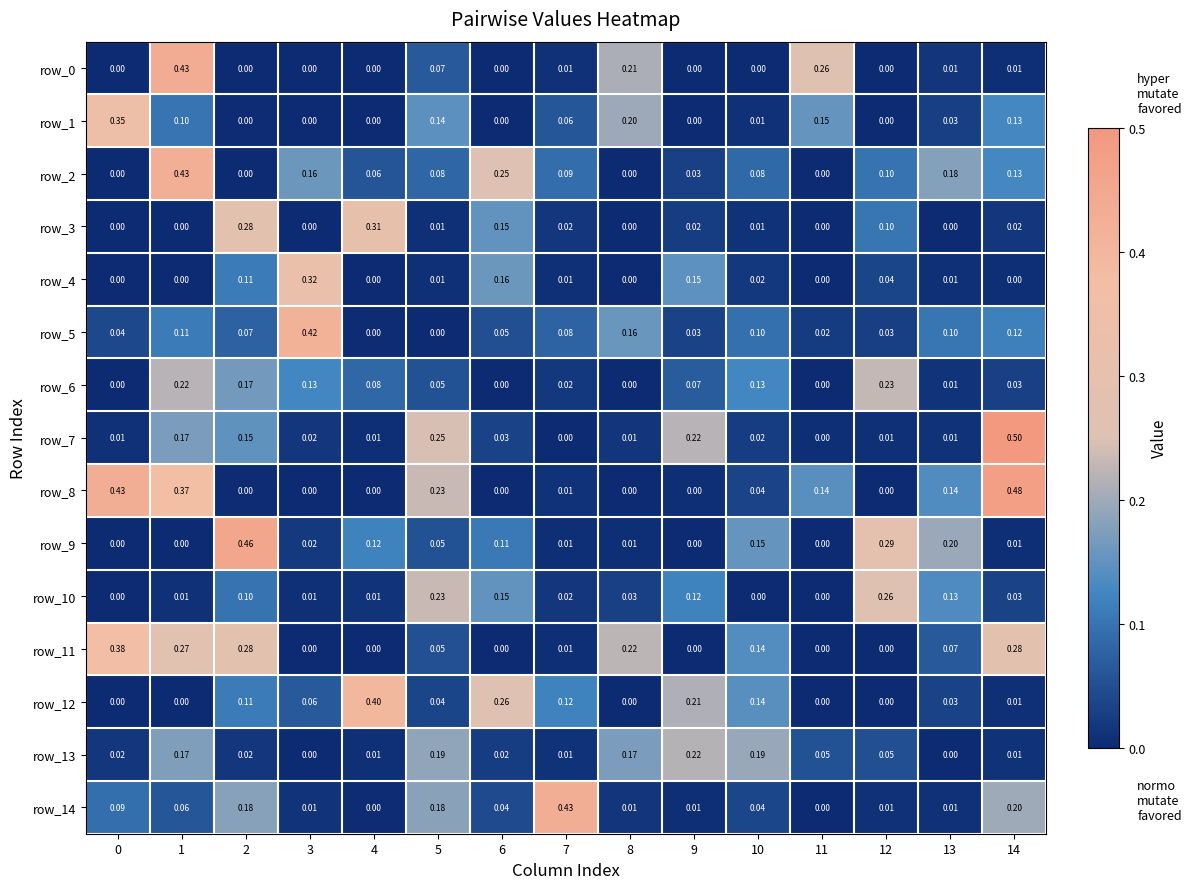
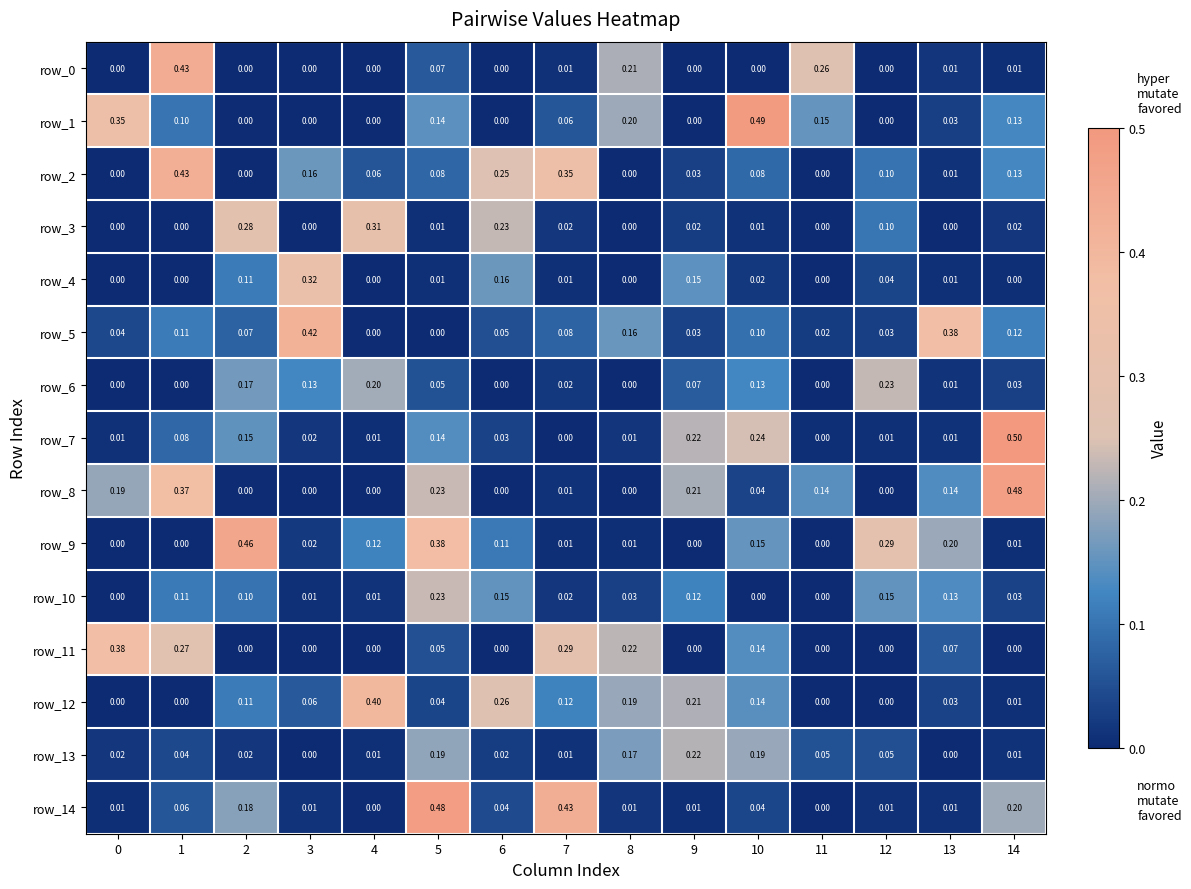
row_1, 10: 0.01 -> 0.49
row_2, 7: 0.09 -> 0.35
row_2, 13: 0.18 -> 0.01
row_3, 6: 0.15 -> 0.23
row_5, 13: 0.10 -> 0.38
row_6, 1: 0.22 -> 0.00
row_6, 4: 0.08 -> 0.20
row_7, 1: 0.17 -> 0.08
row_7, 5: 0.25 -> 0.14
row_7, 10: 0.02 -> 0.24
row_8, 0: 0.43 -> 0.19
row_8, 9: 0.00 -> 0.21
row_9, 5: 0.05 -> 0.38
row_10, 1: 0.01 -> 0.11
row_10, 12: 0.26 -> 0.15
row_11, 2: 0.28 -> 0.00
row_11, 7: 0.01 -> 0.29
row_11, 14: 0.28 -> 0.00
row_12, 8: 0.00 -> 0.19
row_13, 1: 0.17 -> 0.04
row_14, 0: 0.09 -> 0.01
row_14, 5: 0.18 -> 0.48
